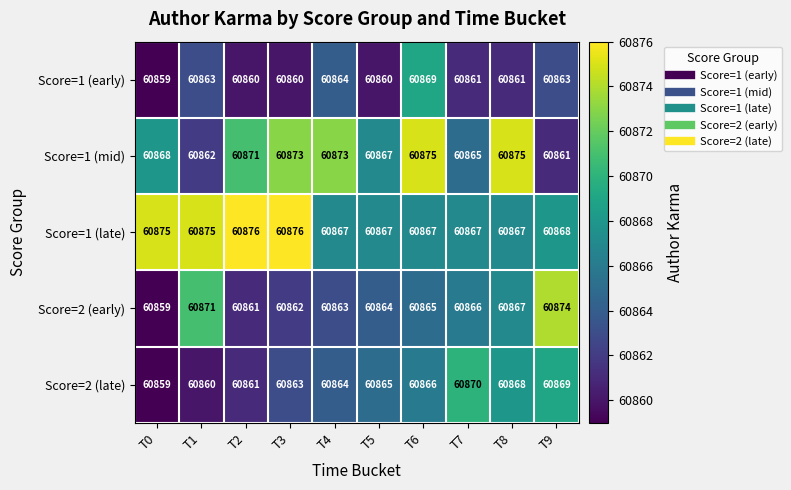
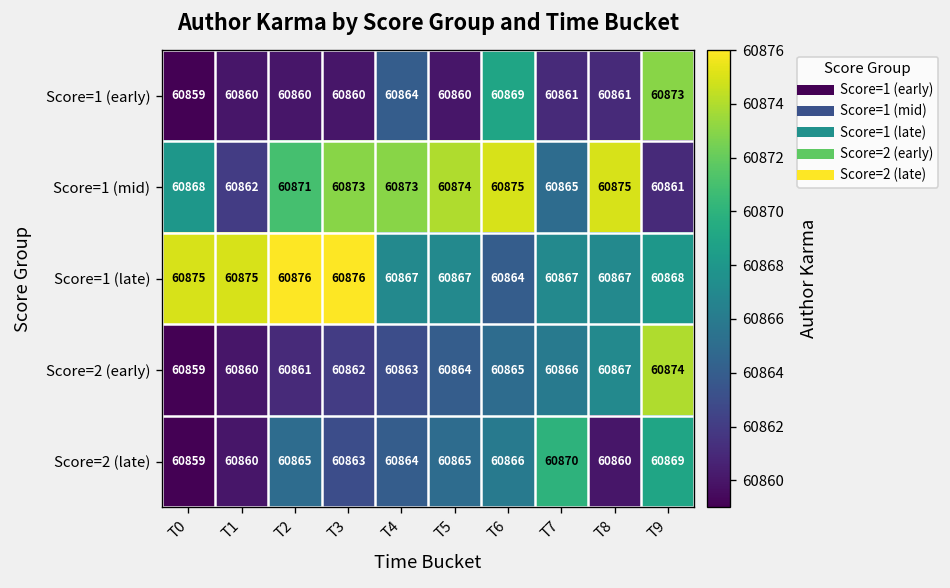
Score=1 (early), T1: 60863 -> 60860
Score=1 (early), T9: 60863 -> 60873
Score=1 (mid), T5: 60867 -> 60874
Score=1 (late), T6: 60867 -> 60864
Score=2 (early), T1: 60871 -> 60860
Score=2 (late), T2: 60861 -> 60865
Score=2 (late), T8: 60868 -> 60860
